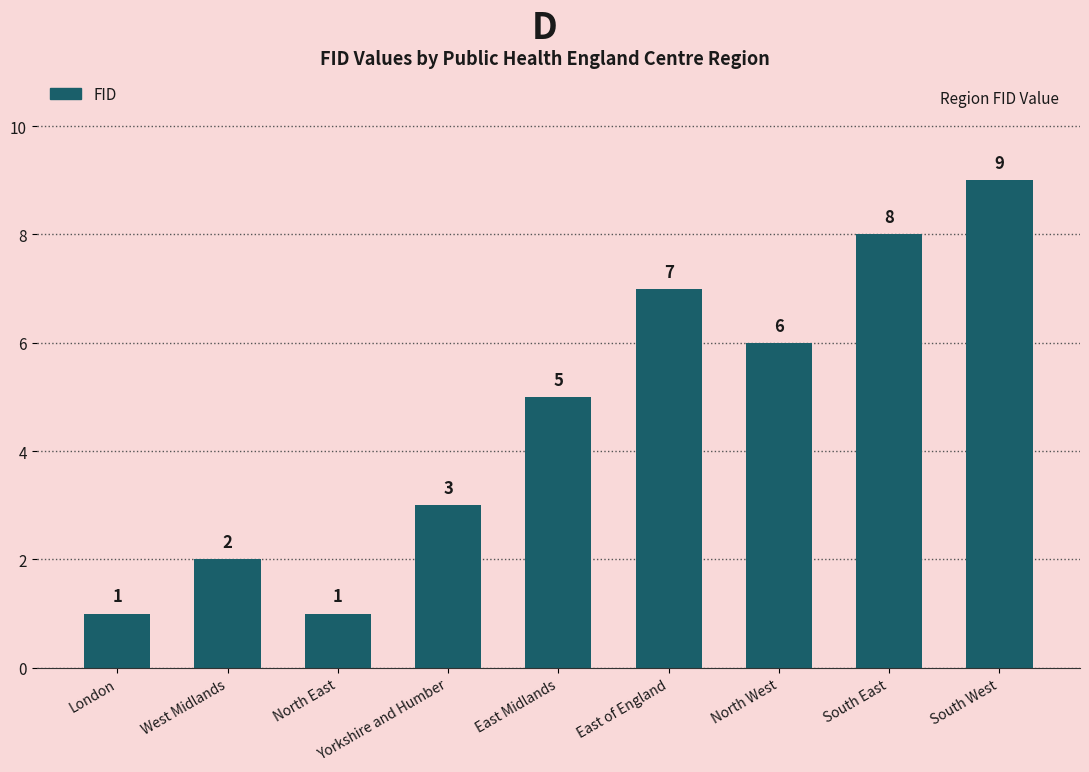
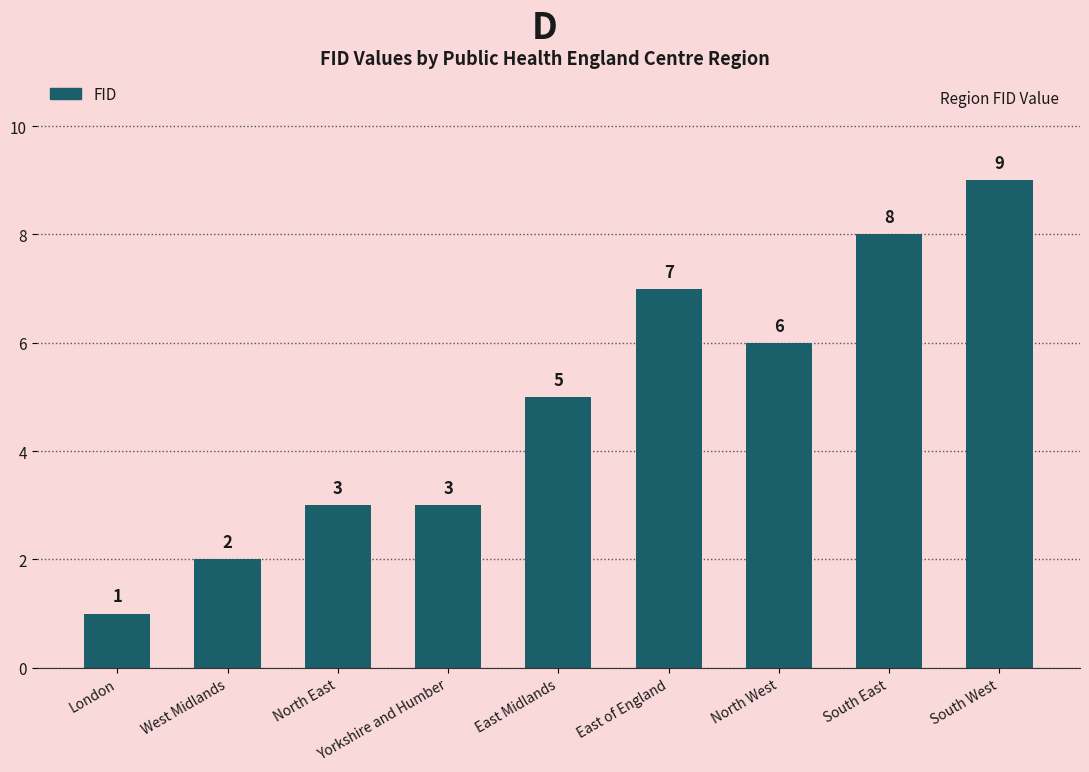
North East: 1 -> 3
